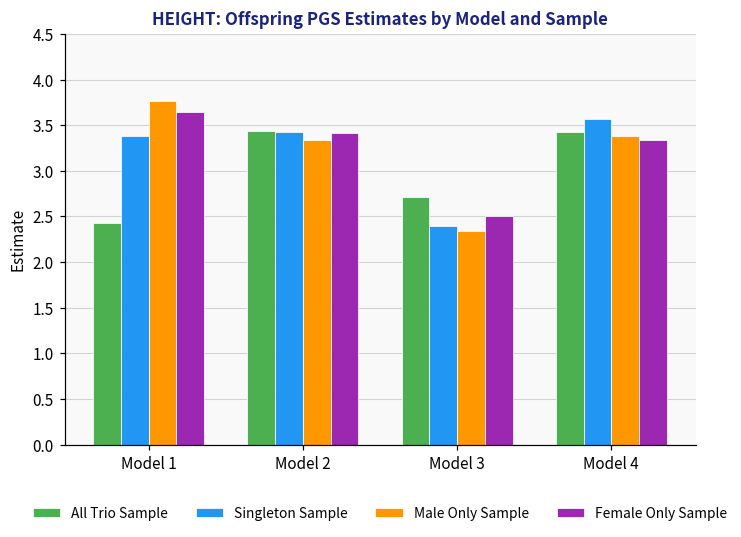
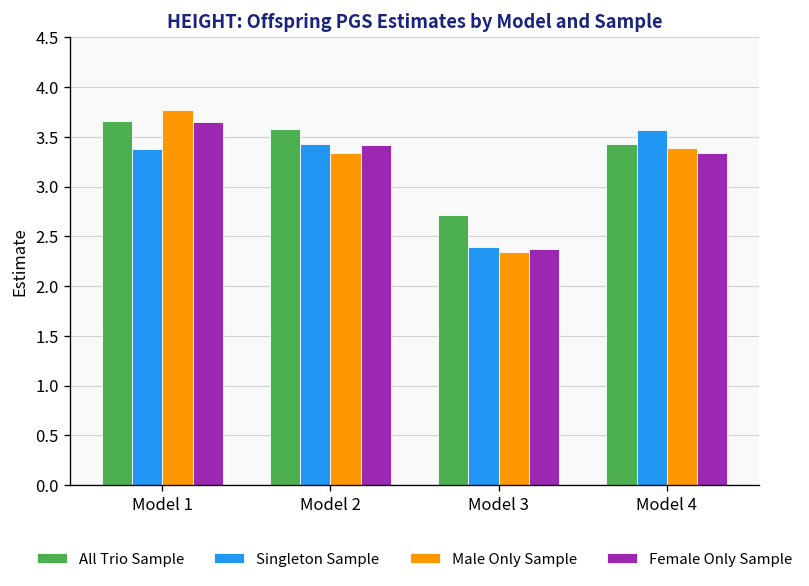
All Trio Sample, Model 1: 2.4 -> 3.7
All Trio Sample, Model 2: 3.4 -> 3.6
Female Only Sample, Model 3: 2.5 -> 2.4
